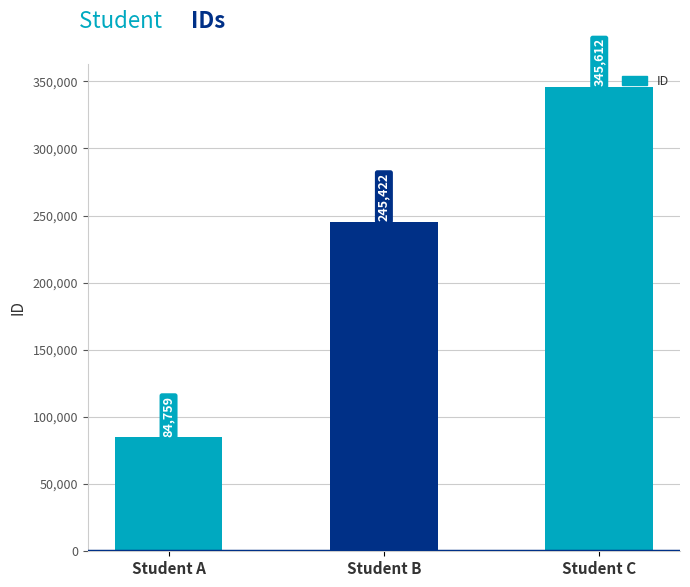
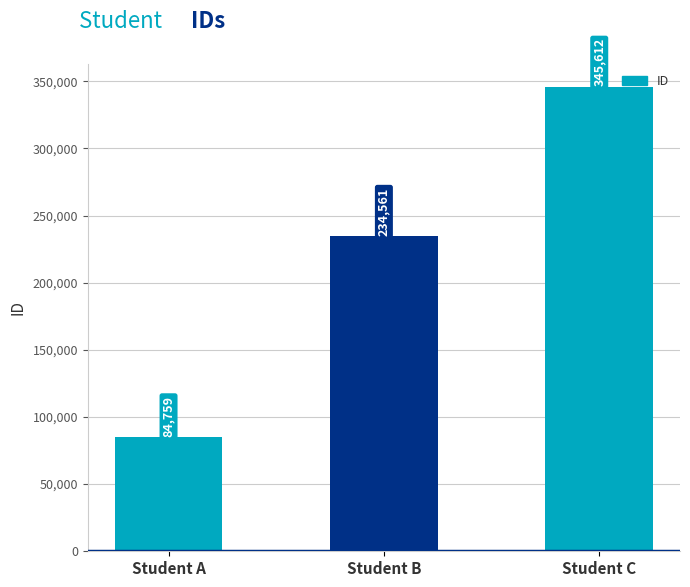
Student B: 245,422 -> 234,561
